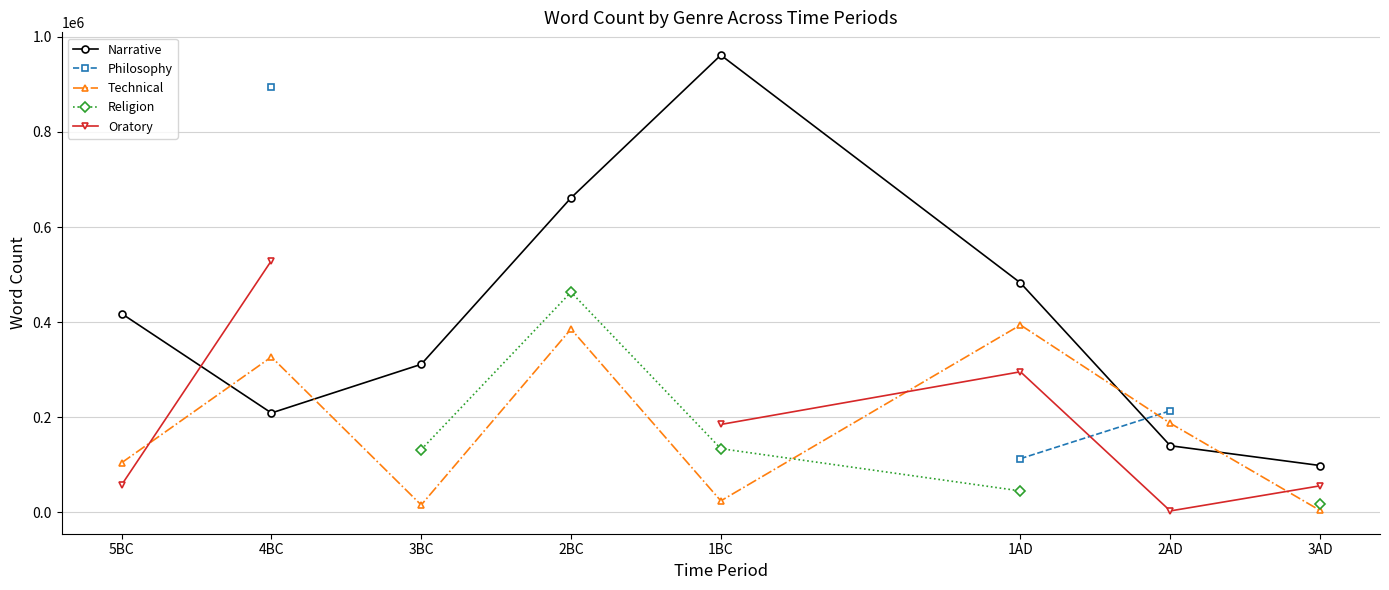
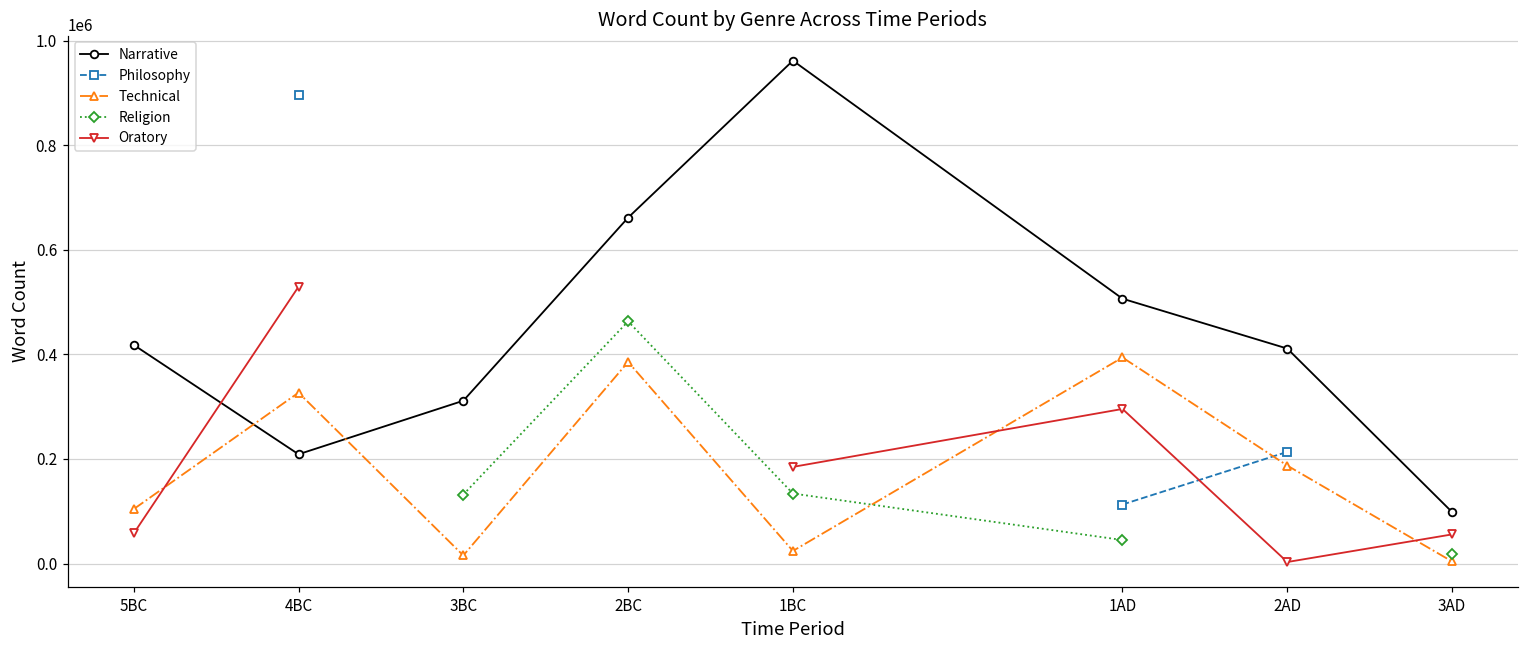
Narrative, 1AD: 480000 -> 510000
Narrative, 2AD: 140000 -> 410000
